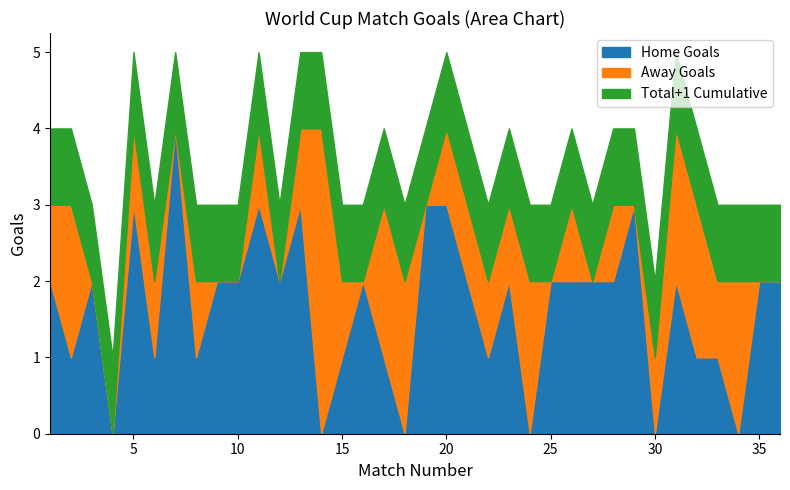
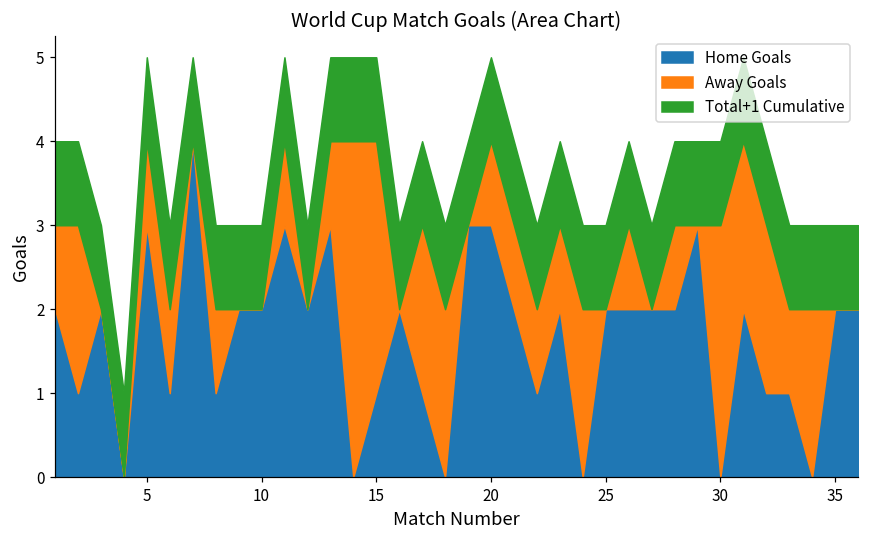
Away Goals, 15: 1 -> 3
Away Goals, 30: 1 -> 3
